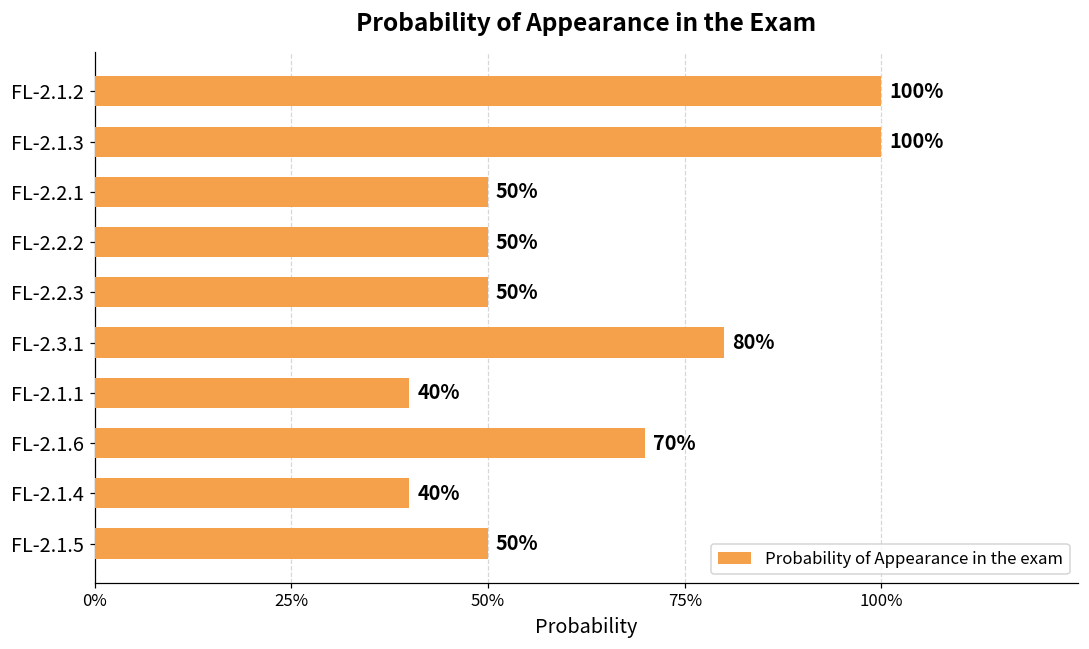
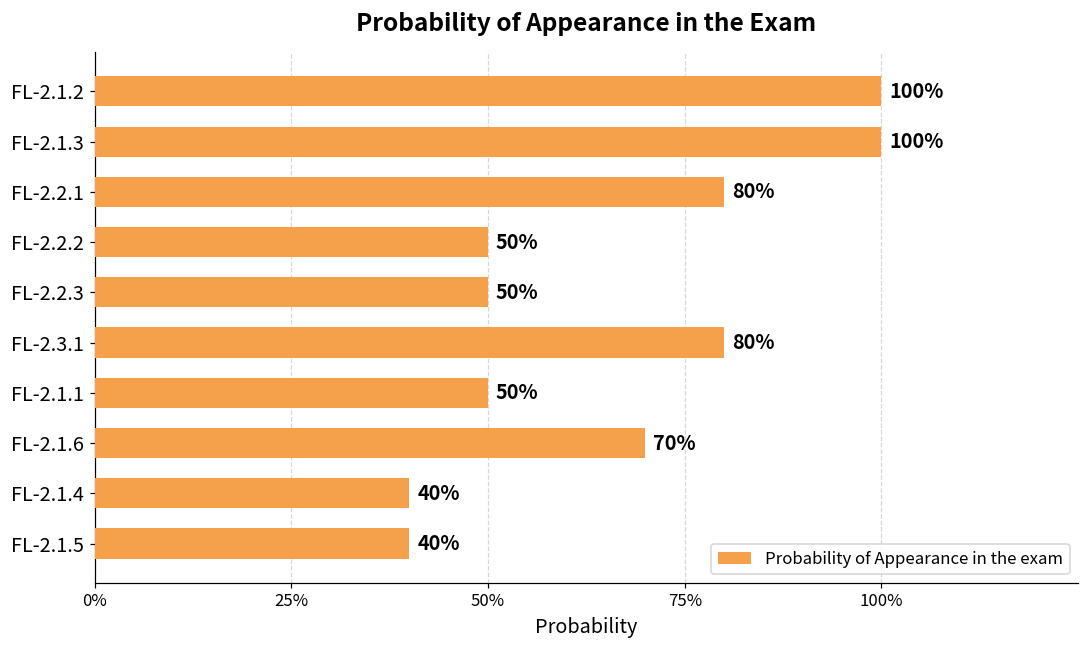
FL-2.2.1: 50% -> 80%
FL-2.1.1: 40% -> 50%
FL-2.1.5: 50% -> 40%
